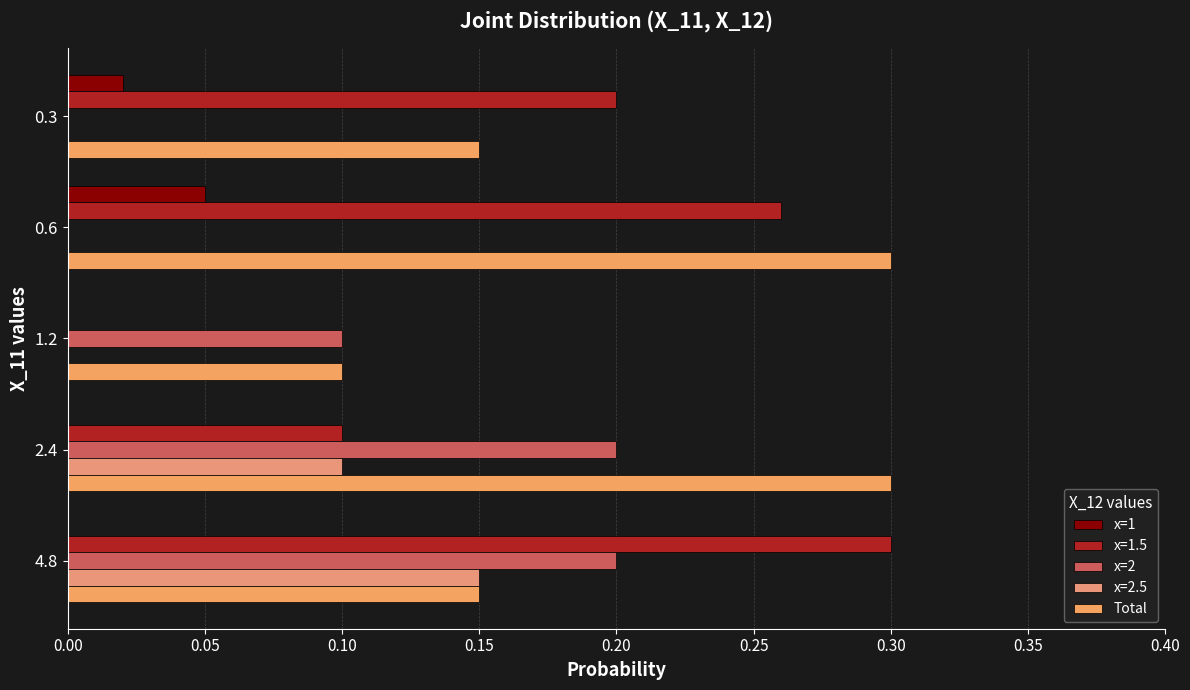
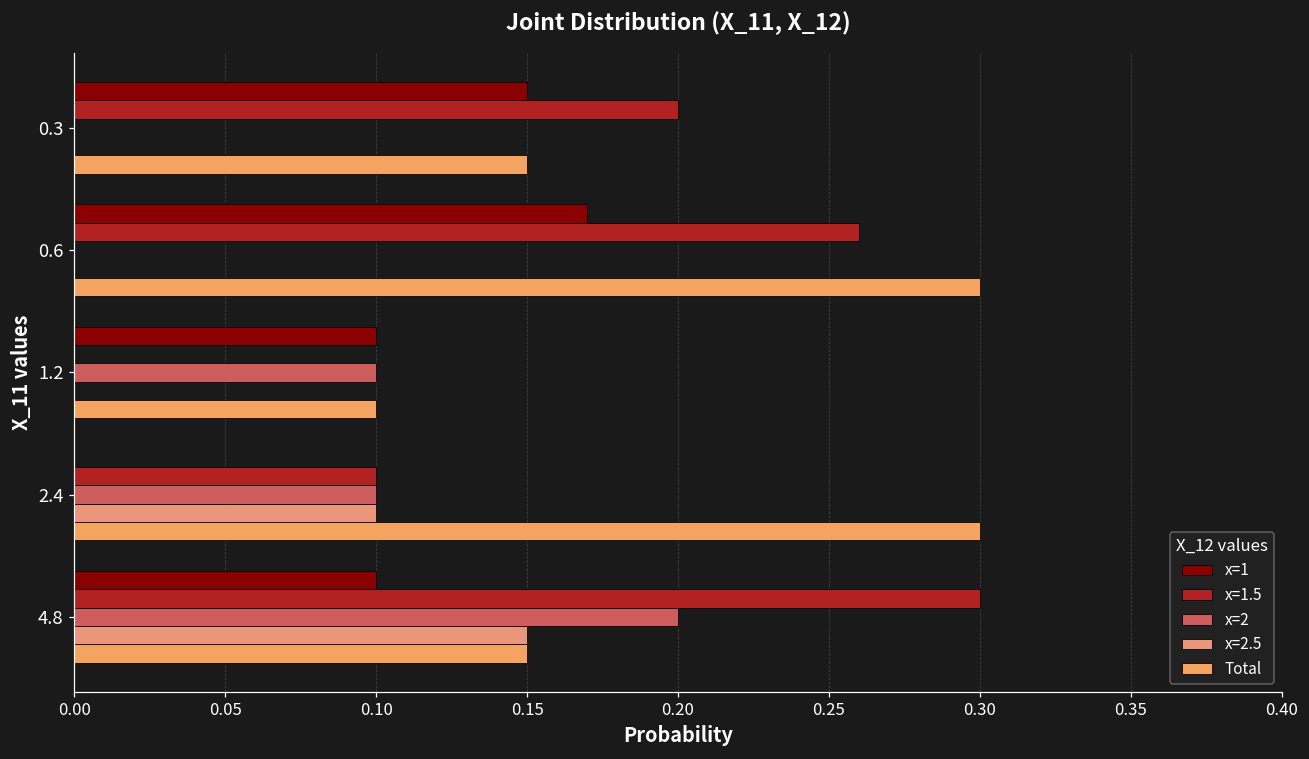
x=1, 0.3: 0.02 -> 0.15
x=1, 0.6: 0.05 -> 0.17
x=1, 1.2: 0.0 -> 0.1
x=2, 2.4: 0.2 -> 0.1
x=1, 4.8: 0.0 -> 0.1
